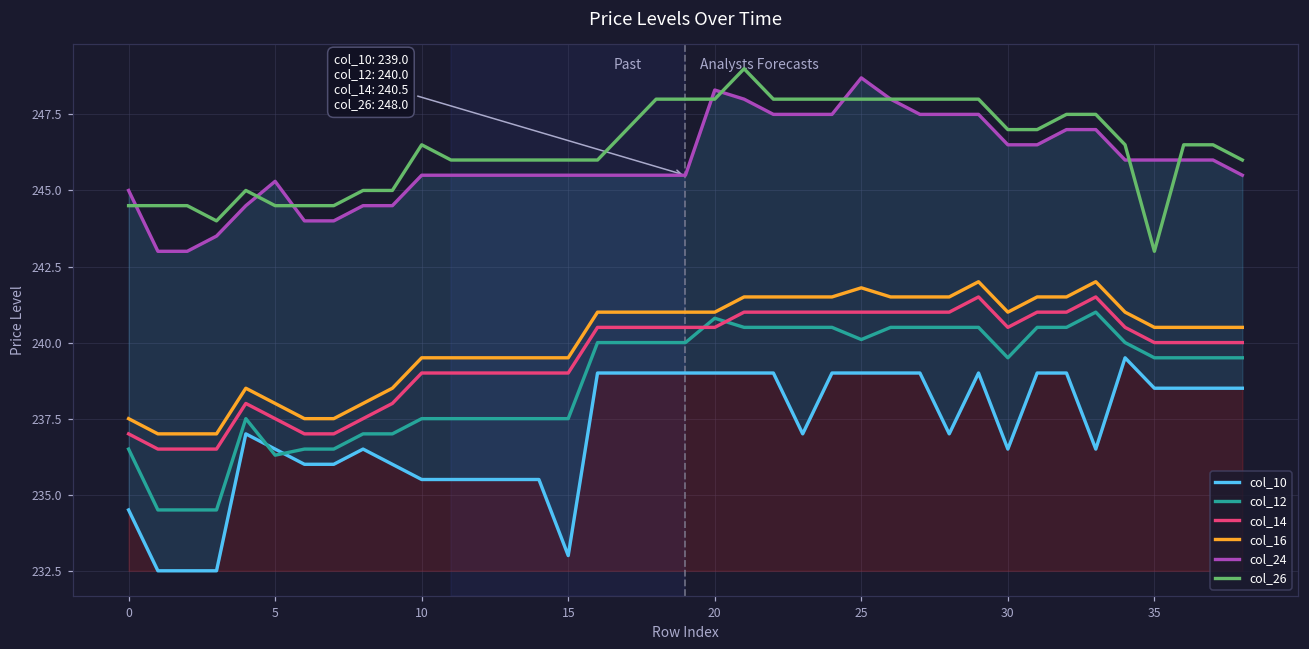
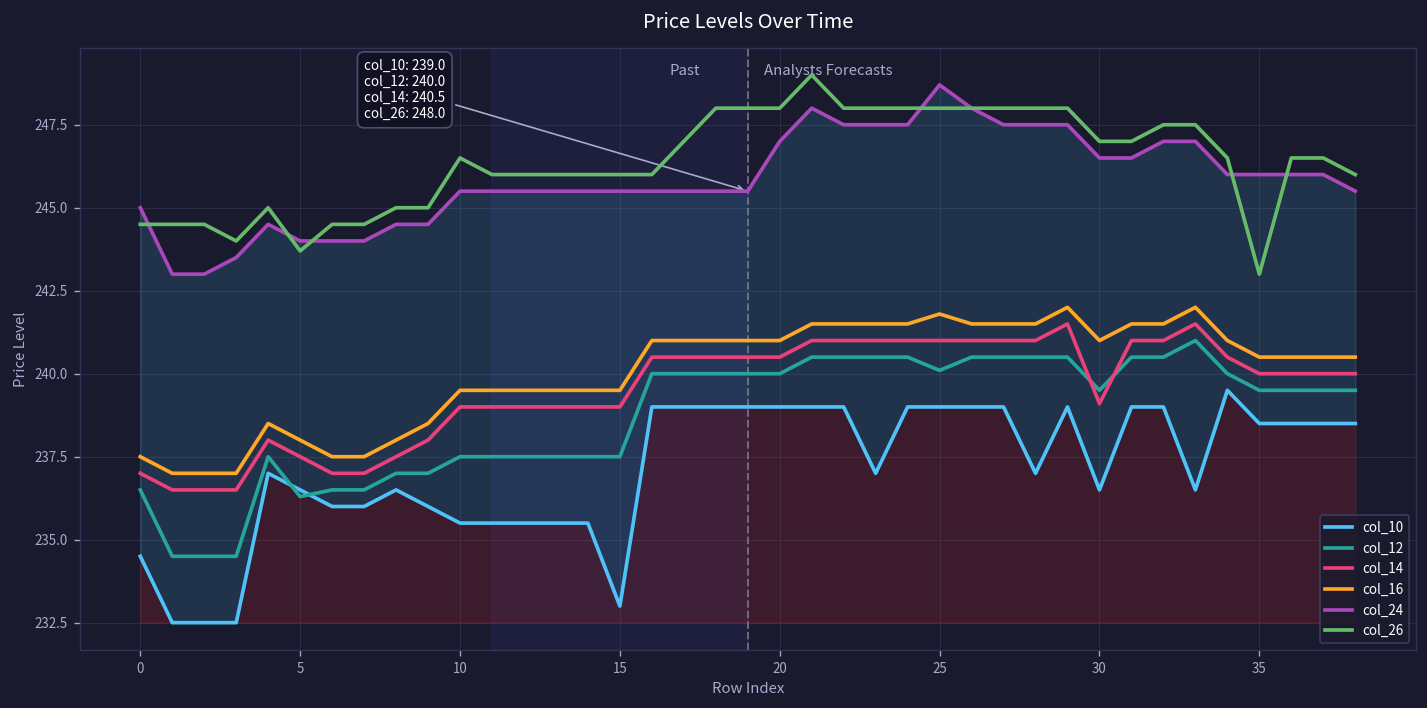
col_24, 5: 245.3 -> 244.0
col_26, 5: 244.5 -> 243.7
col_12, 20: 240.8 -> 240.0
col_24, 20: 248.3 -> 247.0
col_14, 30: 240.5 -> 239.1
